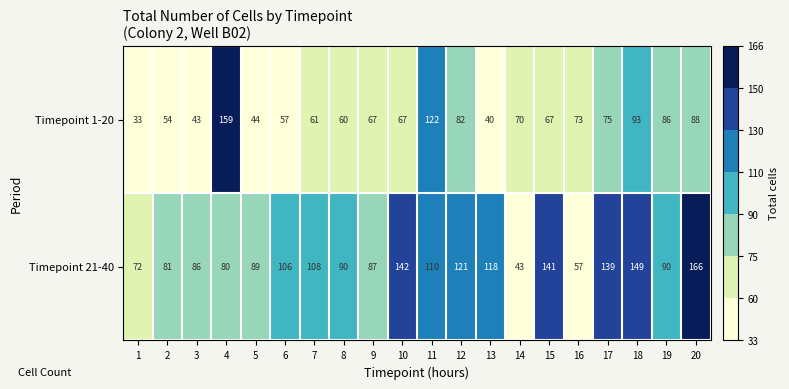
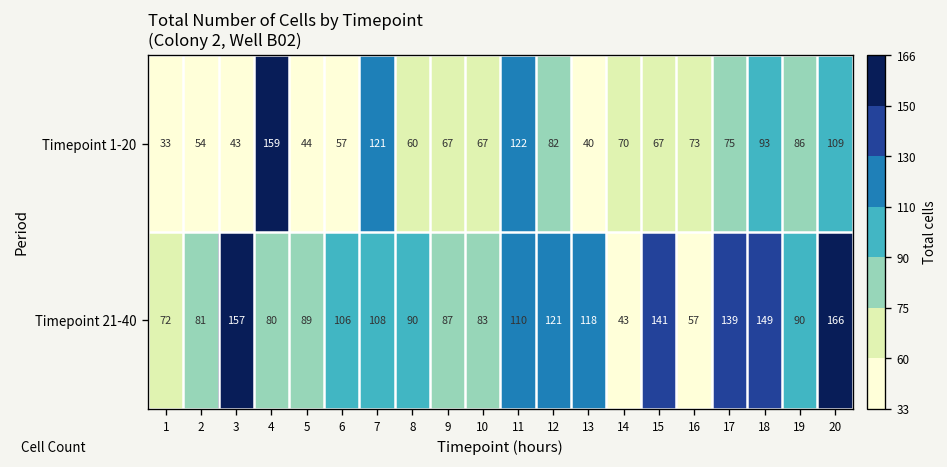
Timepoint 1-20, 7: 61 -> 121
Timepoint 1-20, 20: 88 -> 109
Timepoint 21-40, 3: 86 -> 157
Timepoint 21-40, 10: 142 -> 83
